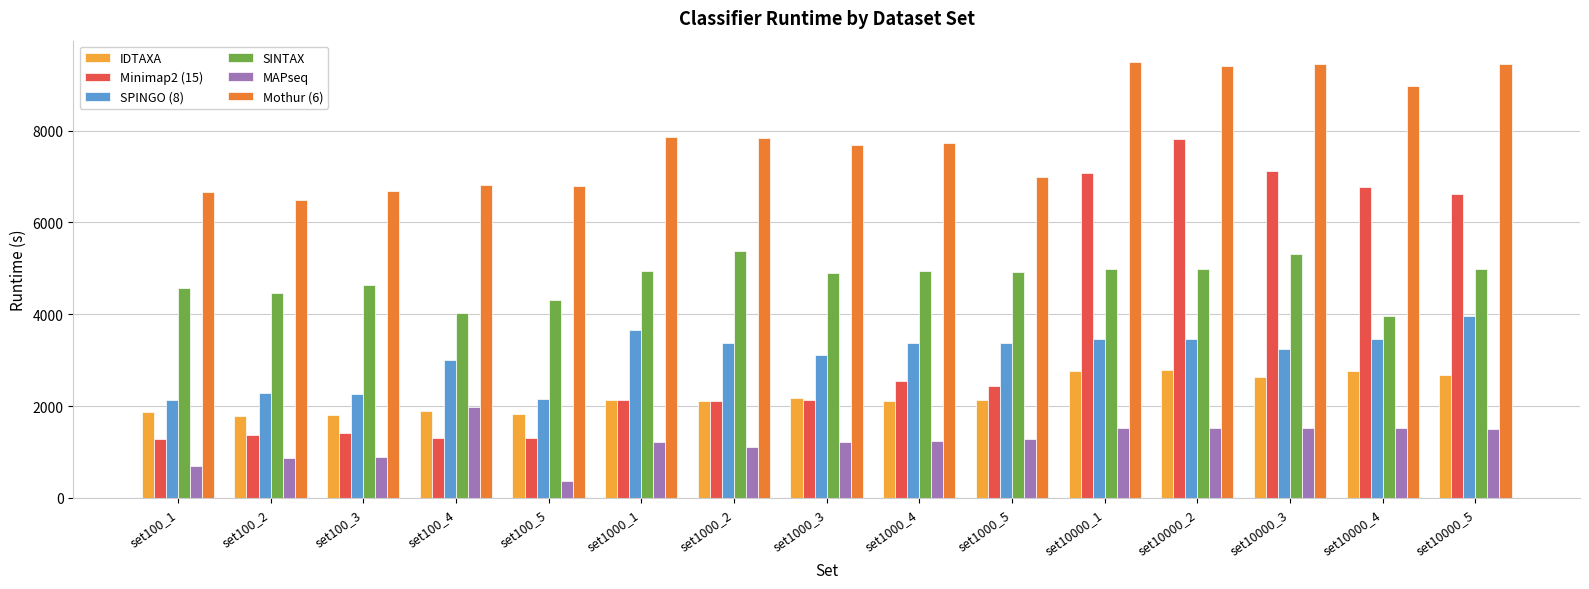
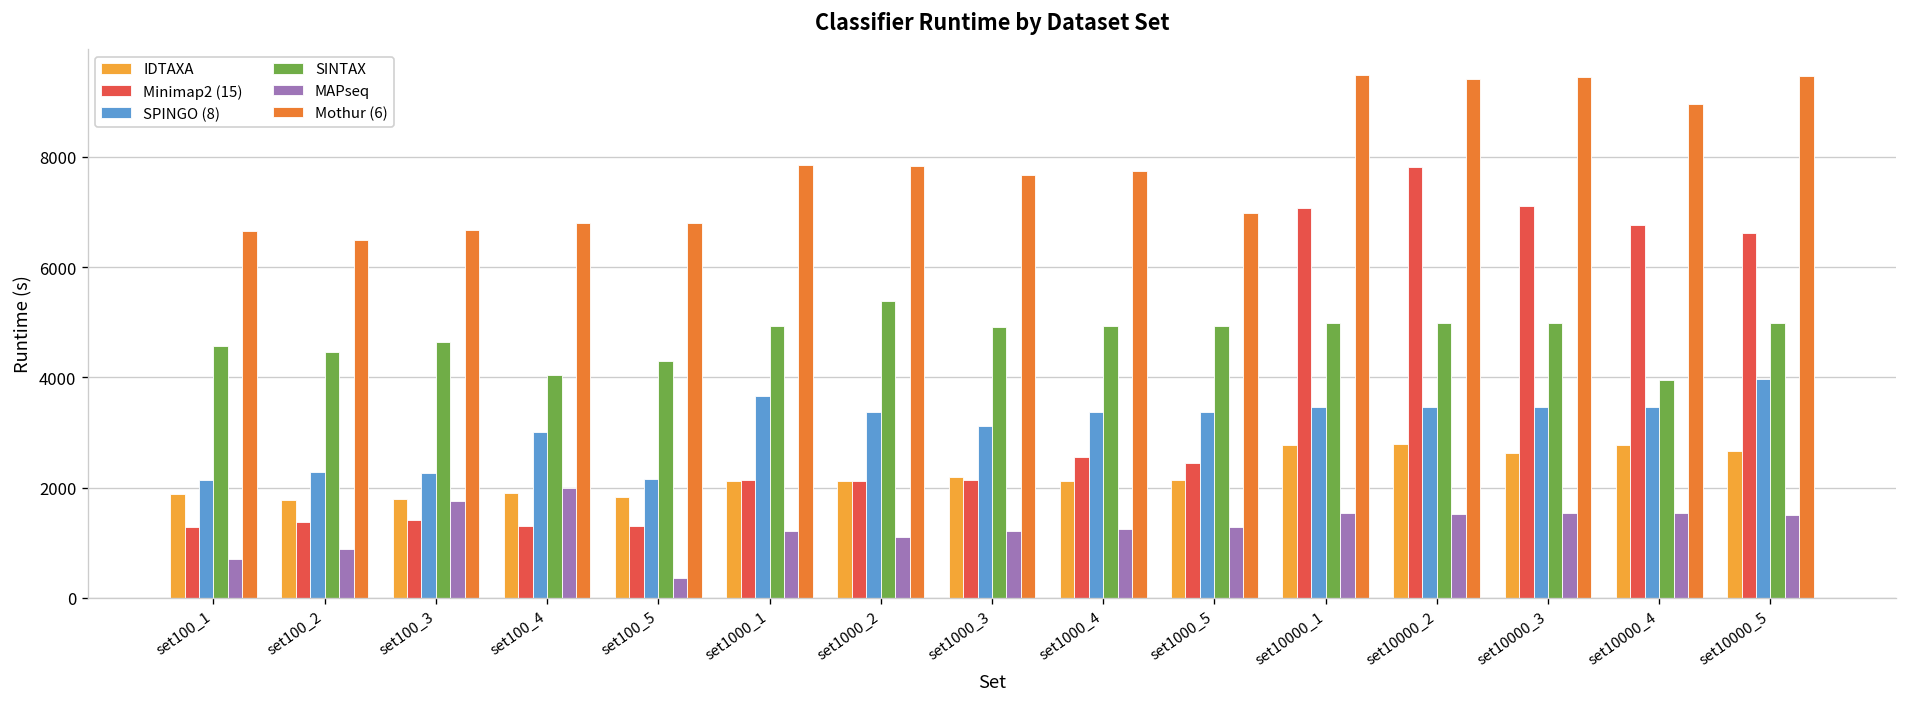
MAPseq, set100_3: 900 -> 1700
SPINGO (8), set10000_3: 3200 -> 3500
SINTAX, set10000_3: 5300 -> 5000
